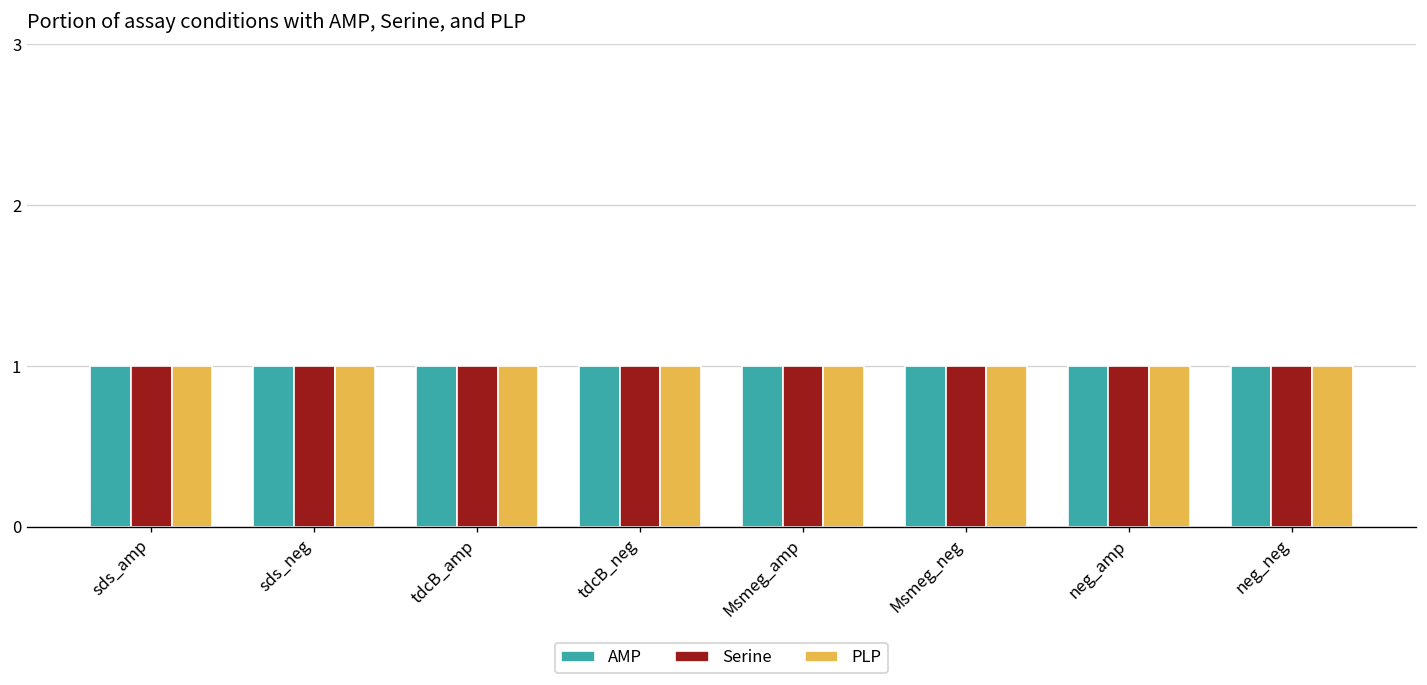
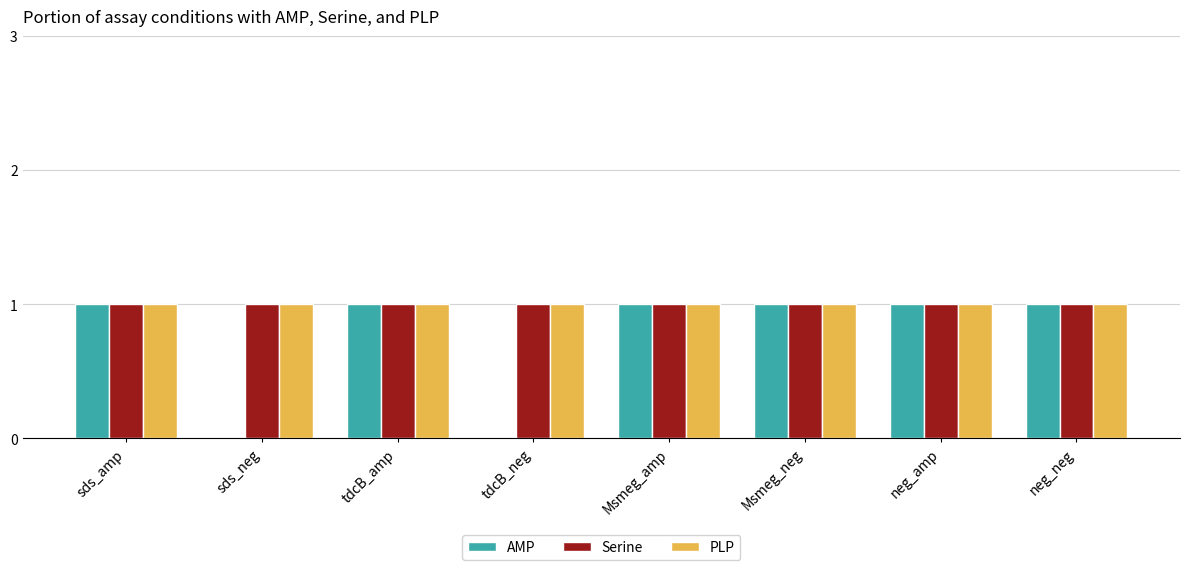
AMP, sds_neg: 1 -> 0
AMP, tdcB_neg: 1 -> 0
